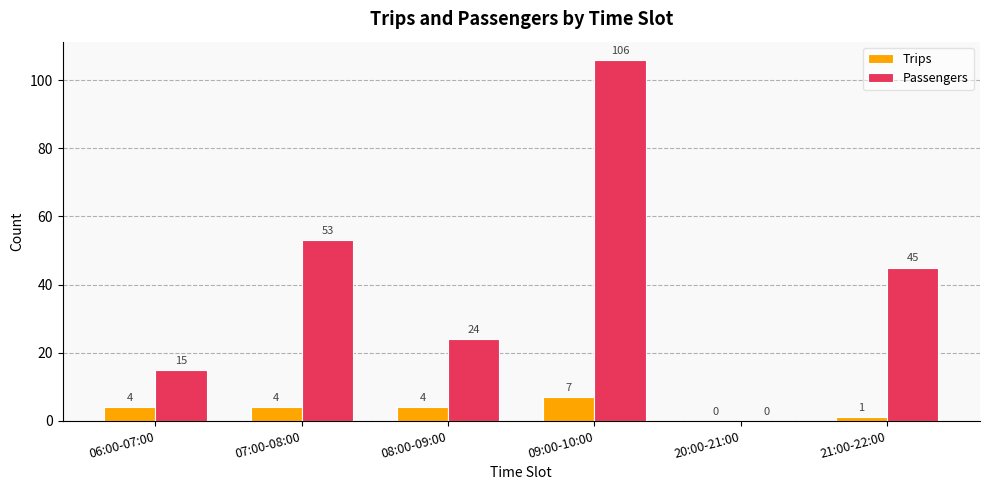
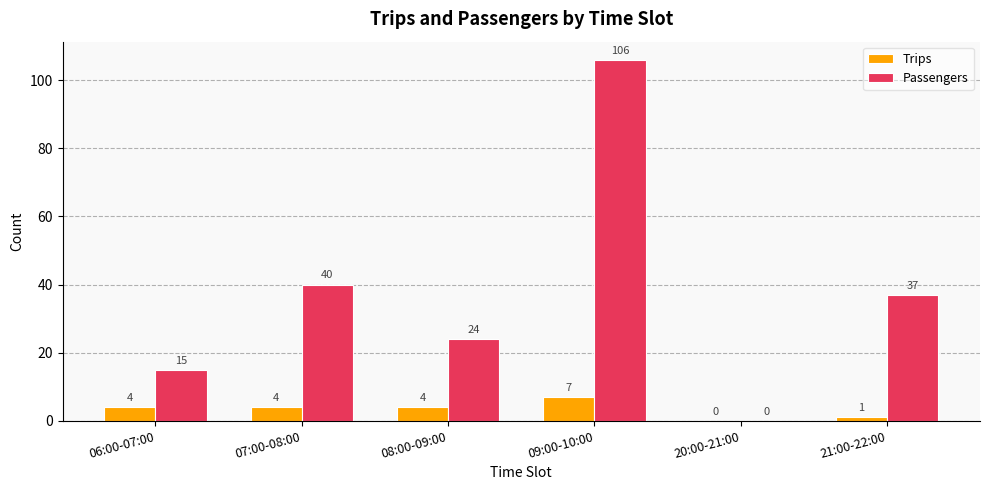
Passengers, 07:00-08:00: 53 -> 40
Passengers, 21:00-22:00: 45 -> 37
